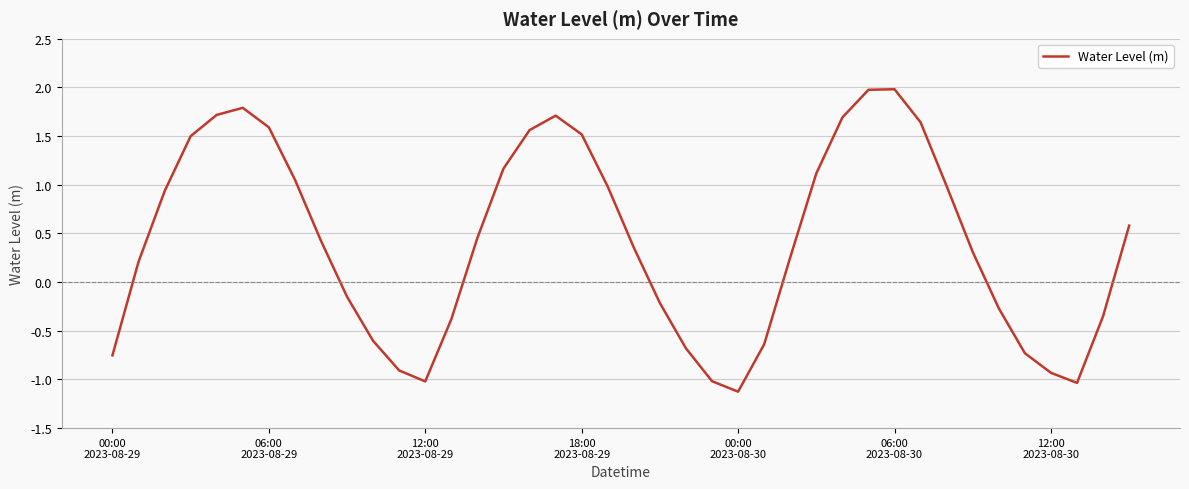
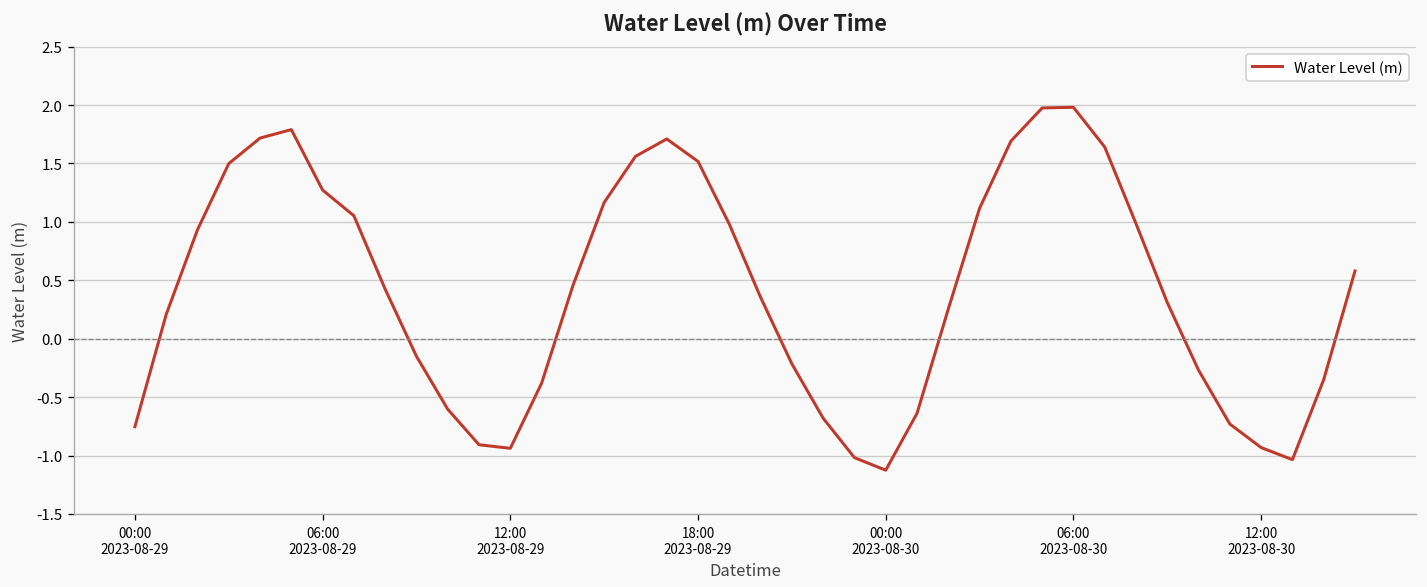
06:00 2023-08-29: 1.6 -> 1.3
12:00 2023-08-29: -1.0 -> -0.9
